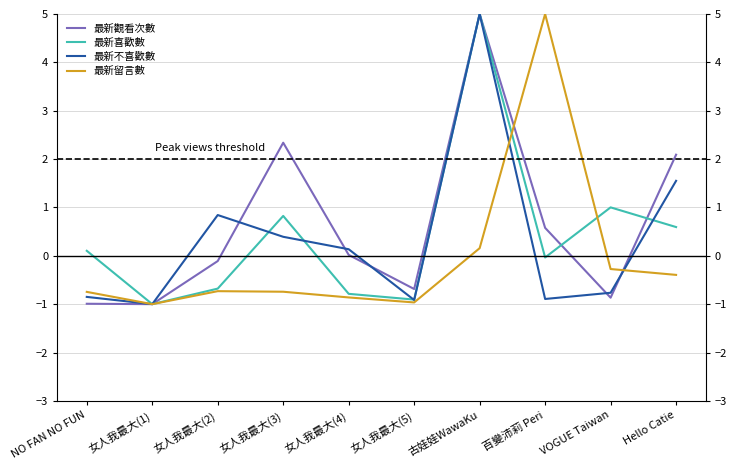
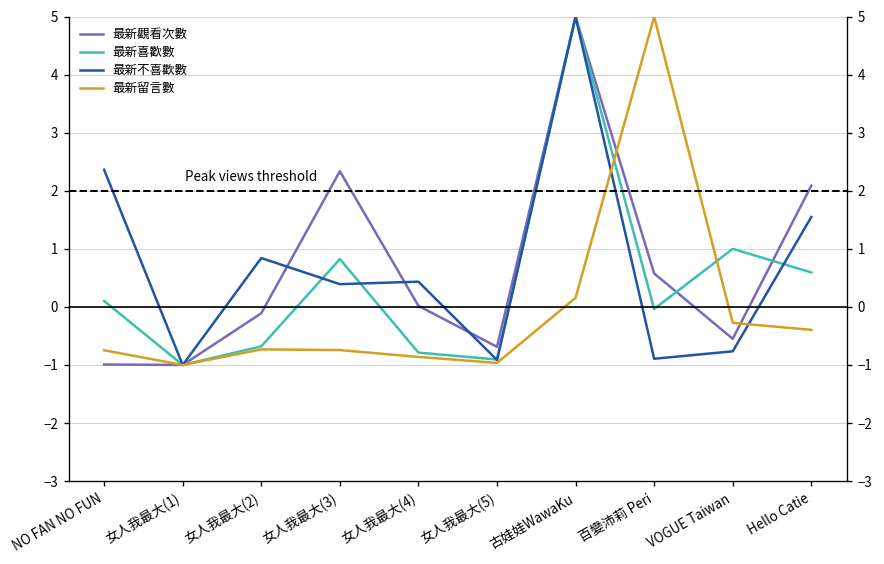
最新不喜歡數, NO FAN NO FUN: -0.9 -> 2.4
最新不喜歡數, 女人我最大(4): 0.1 -> 0.4
最新觀看次數, VOGUE Taiwan: -0.9 -> -0.5
